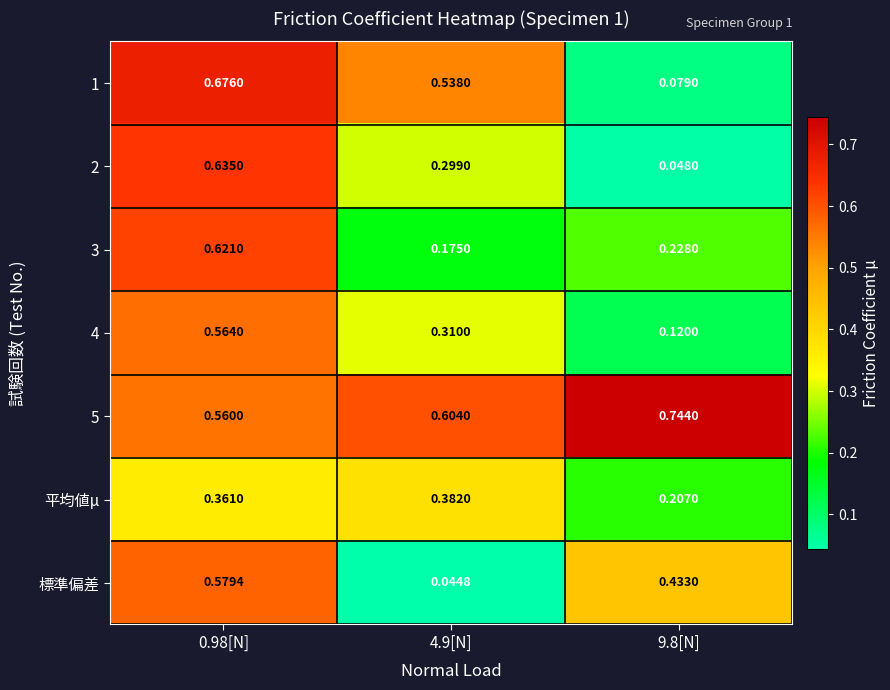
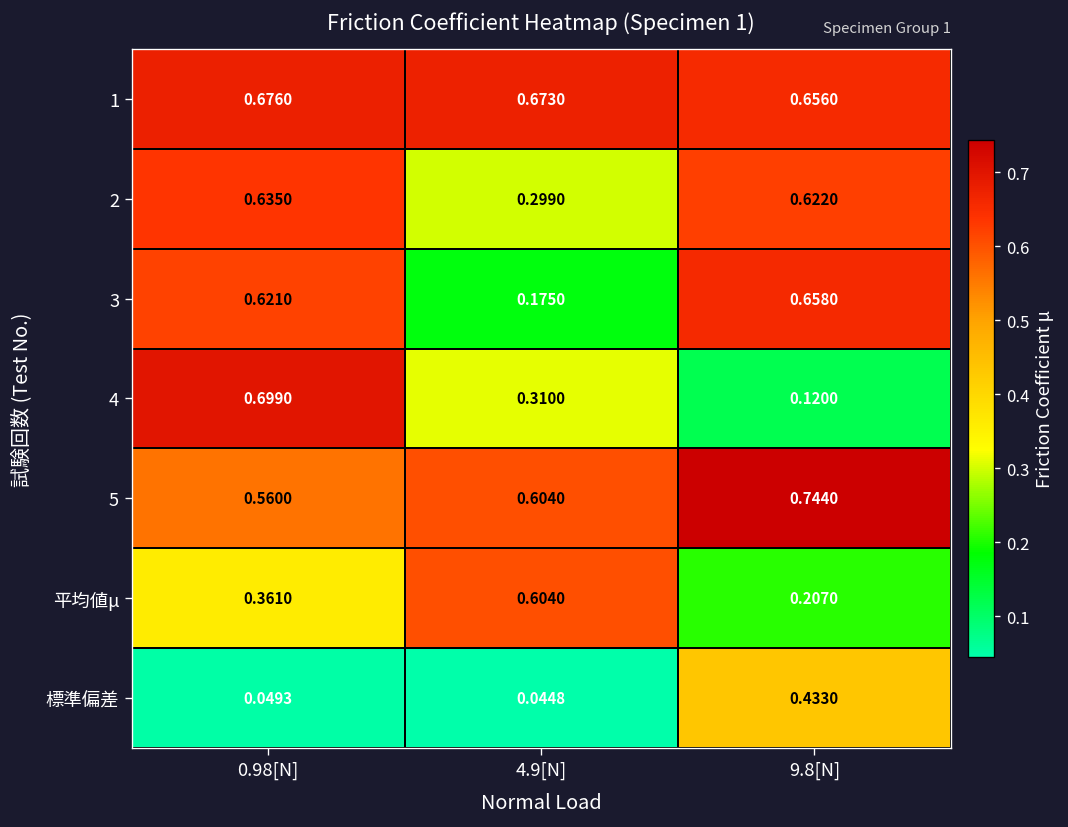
1, 4.9[N]: 0.5380 -> 0.6730
1, 9.8[N]: 0.0790 -> 0.6560
2, 9.8[N]: 0.0480 -> 0.6220
3, 9.8[N]: 0.2280 -> 0.6580
4, 0.98[N]: 0.5640 -> 0.6990
平均値μ, 4.9[N]: 0.3820 -> 0.6040
標準偏差, 0.98[N]: 0.5794 -> 0.0493
